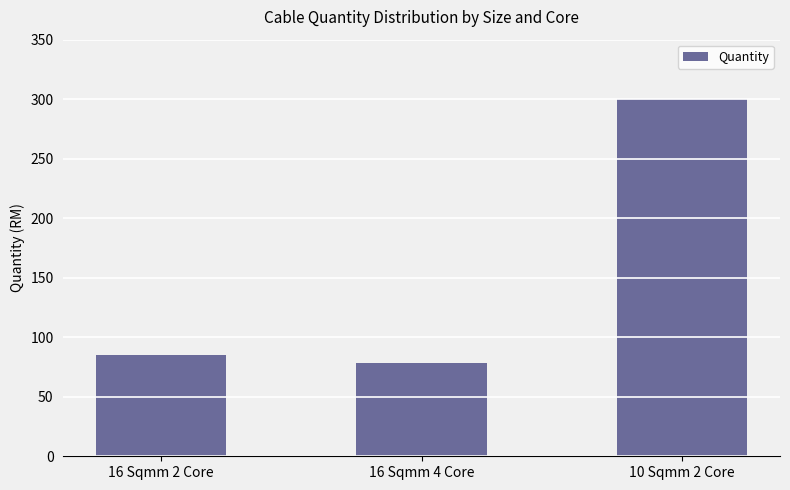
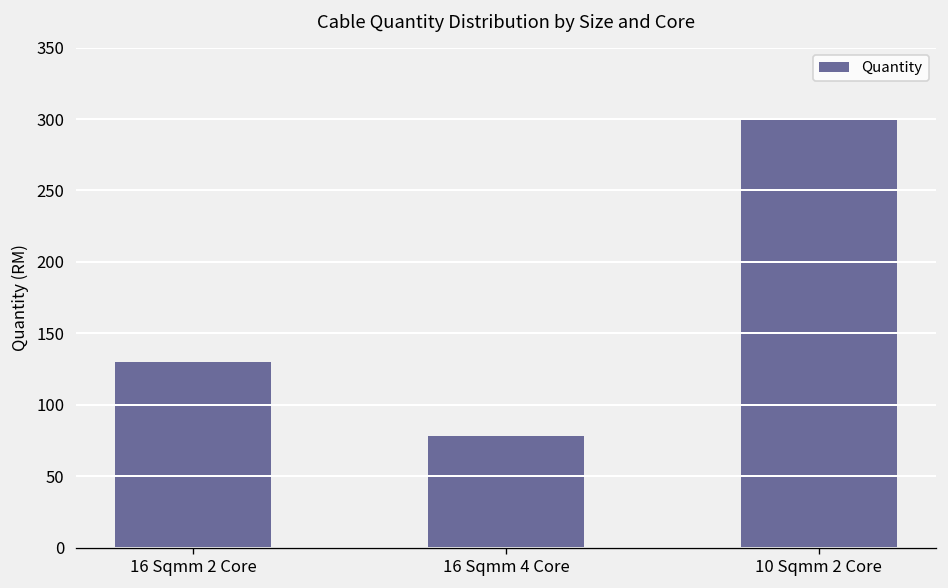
16 Sqmm 2 Core: 85 -> 130
